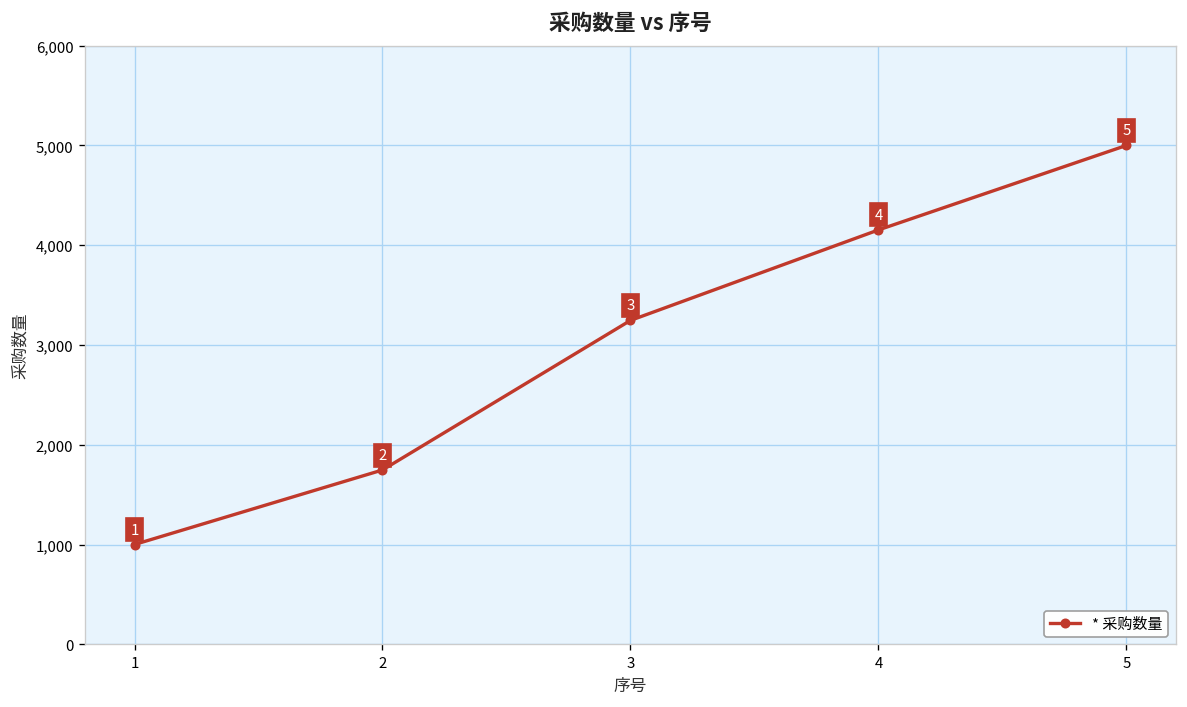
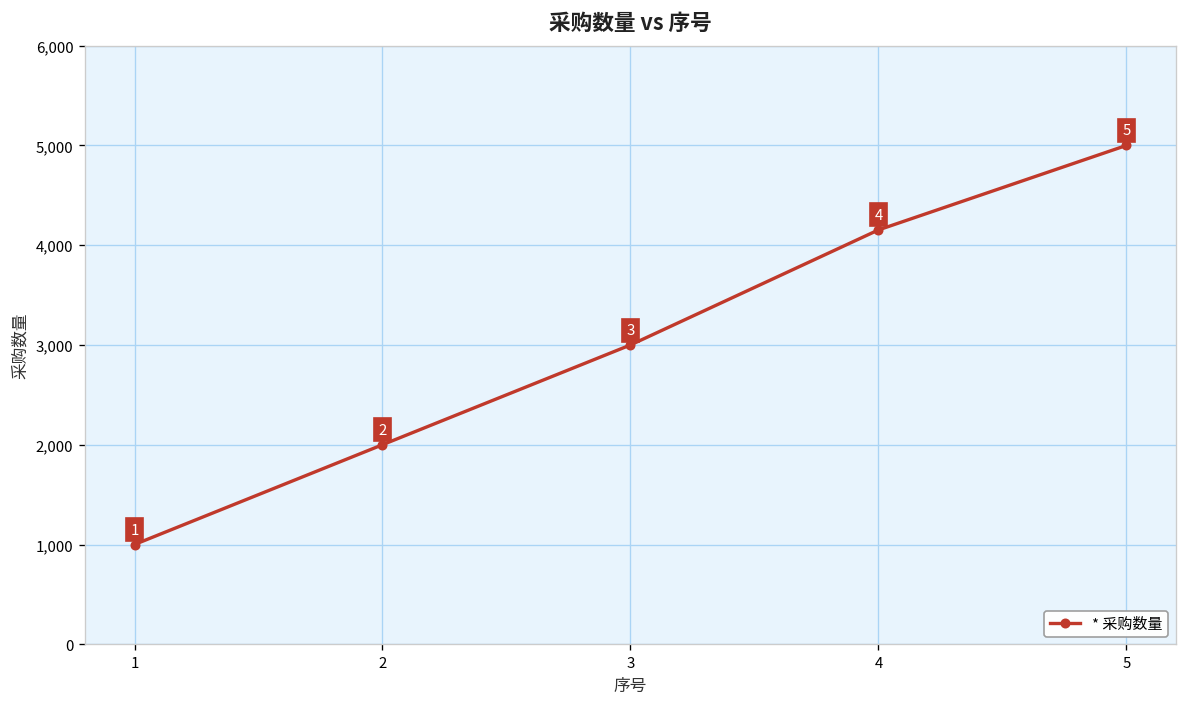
2: 1,700 -> 2,000
3: 3,200 -> 3,000
